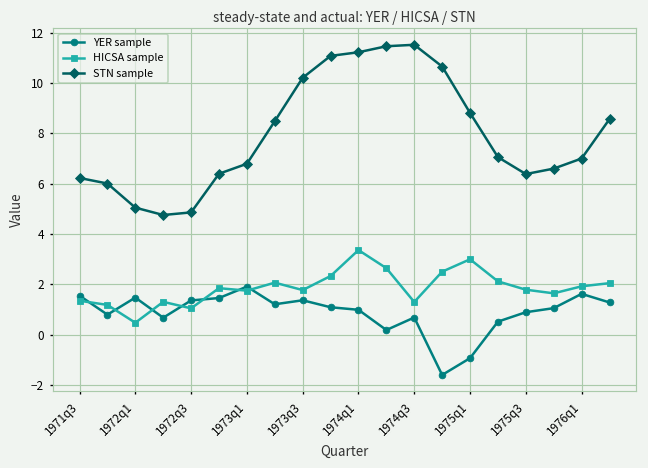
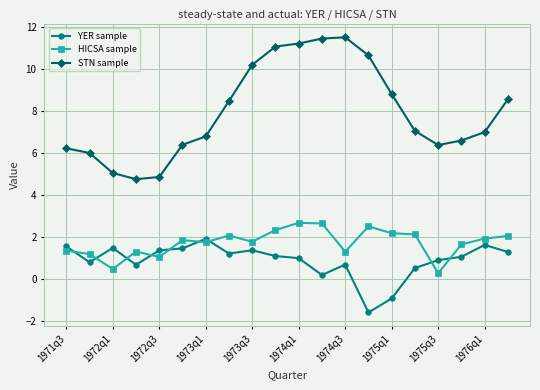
HICSA sample, 1974q1: 3.4 -> 2.7
HICSA sample, 1975q1: 3.0 -> 2.2
HICSA sample, 1975q3: 1.8 -> 0.3
